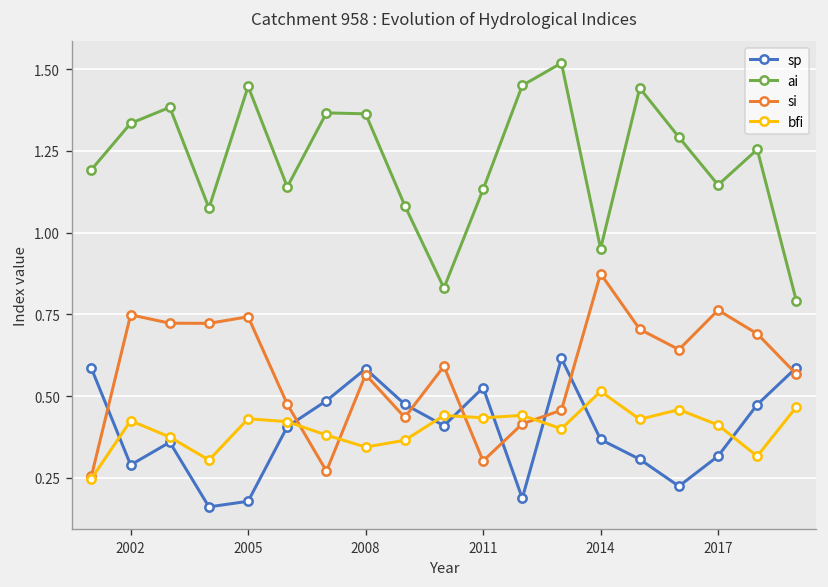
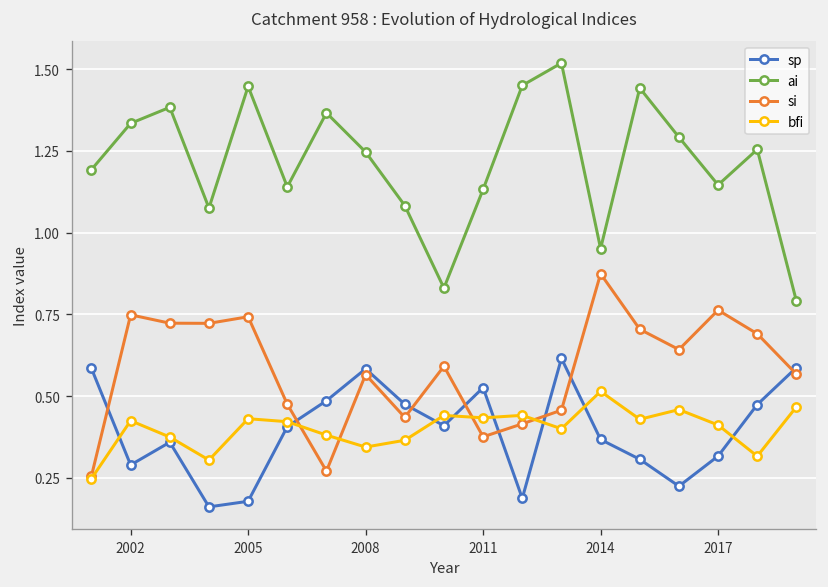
ai, 2008: 1.36 -> 1.25
si, 2011: 0.30 -> 0.38
